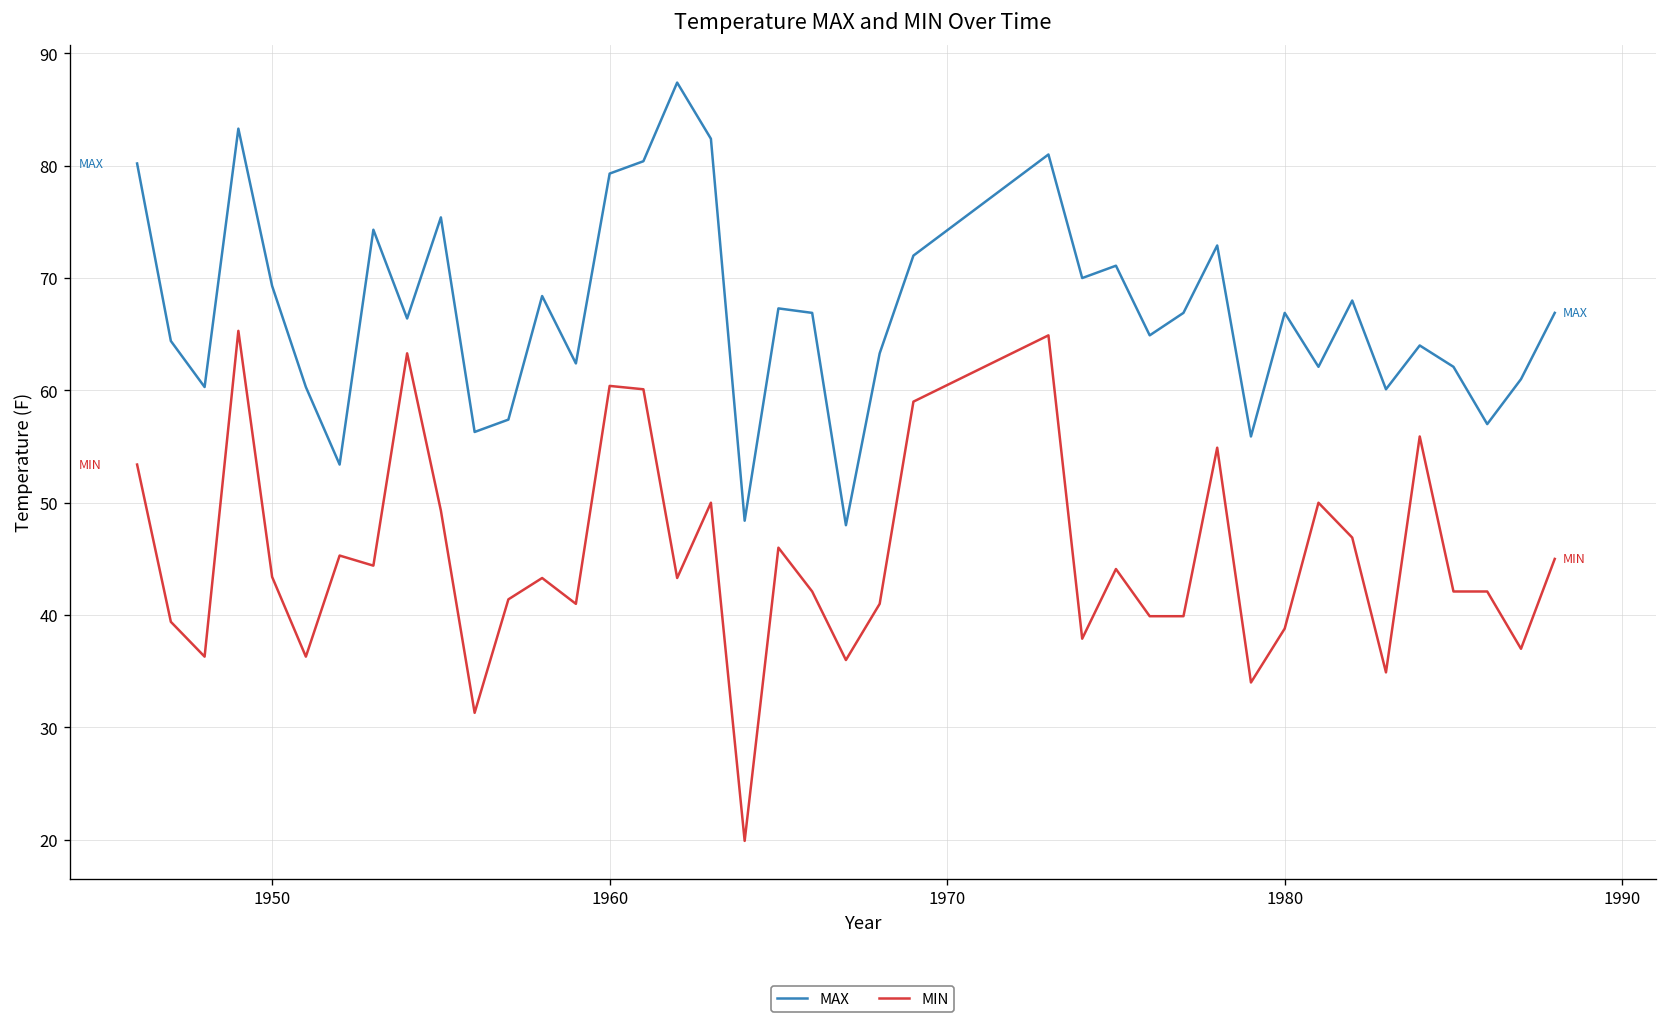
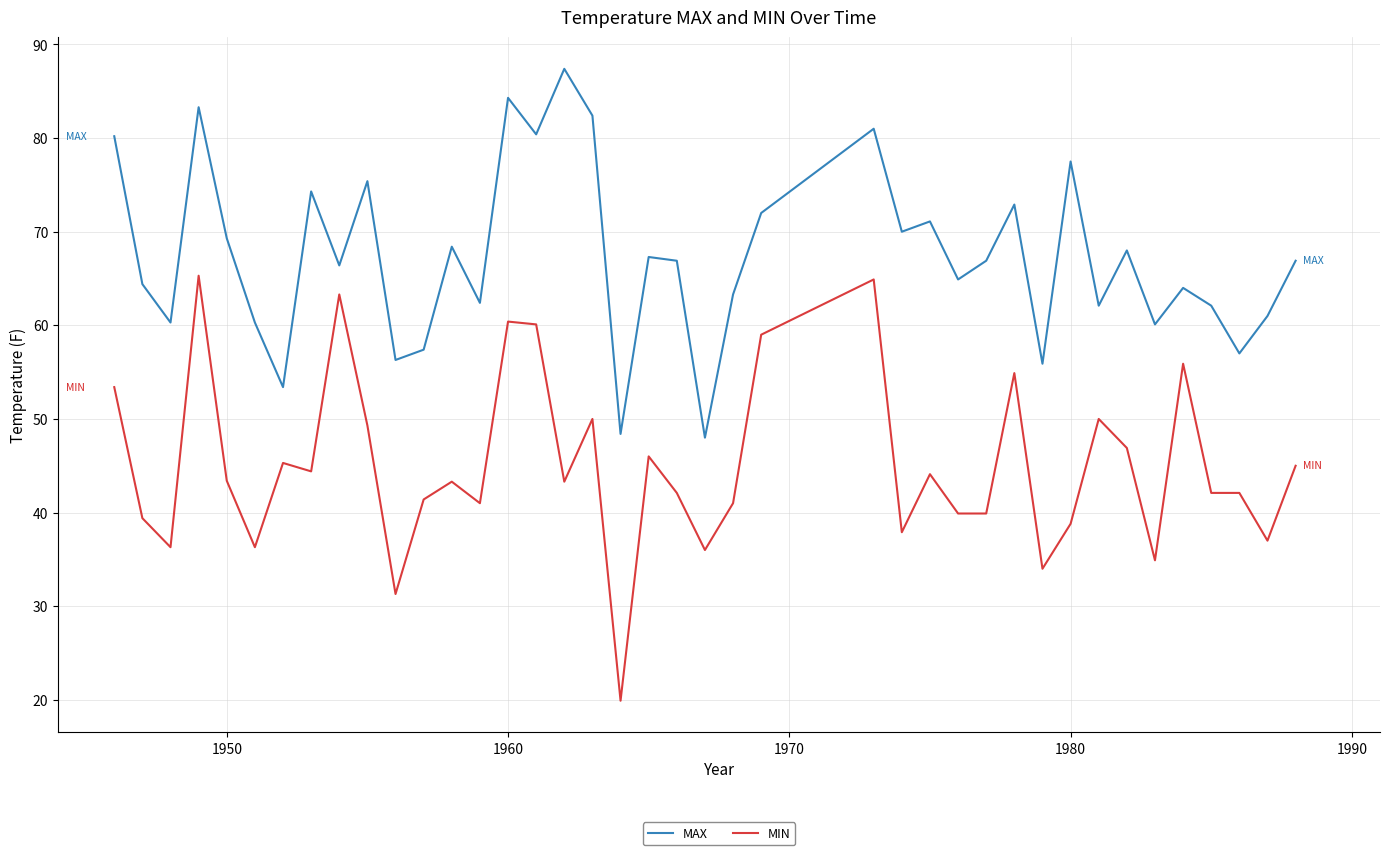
MAX, 1960: 79 -> 84
MAX, 1980: 67 -> 78
